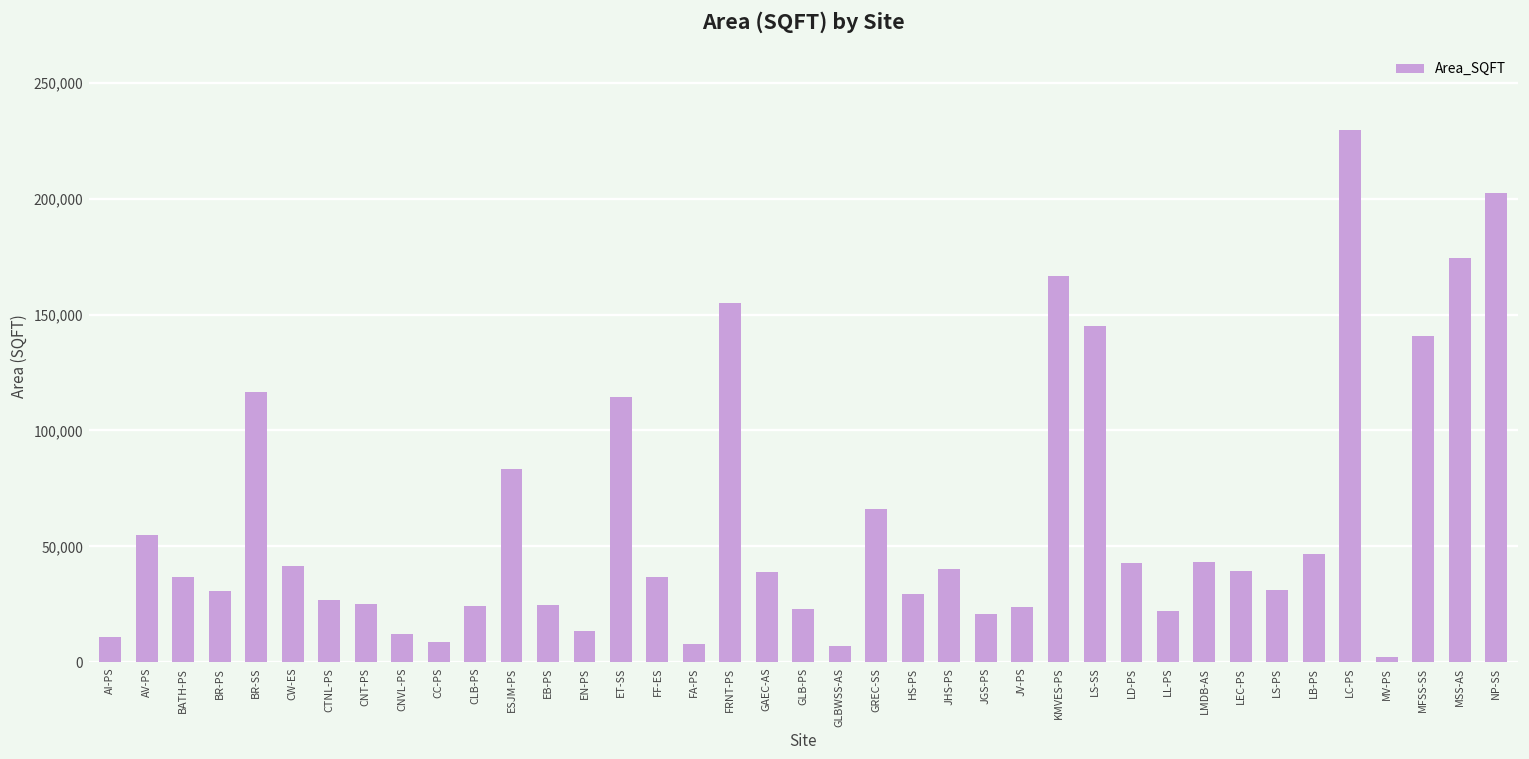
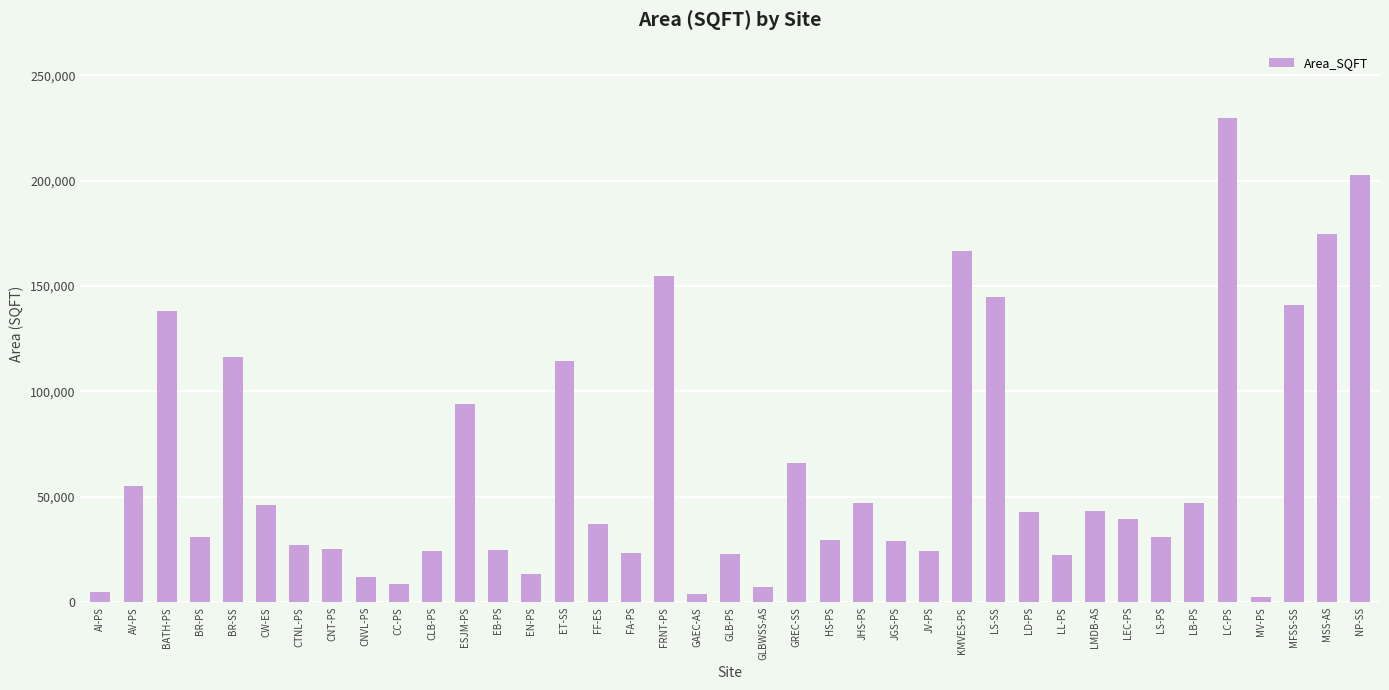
AI-PS: 11,000 -> 5,000
BATH-PS: 37,000 -> 138,000
CW-ES: 42,000 -> 46,000
ESJM-PS: 83,000 -> 94,000
FA-PS: 8,000 -> 23,000
GAEC-AS: 39,000 -> 4,000
JHS-PS: 40,000 -> 47,000
JGS-PS: 21,000 -> 29,000
